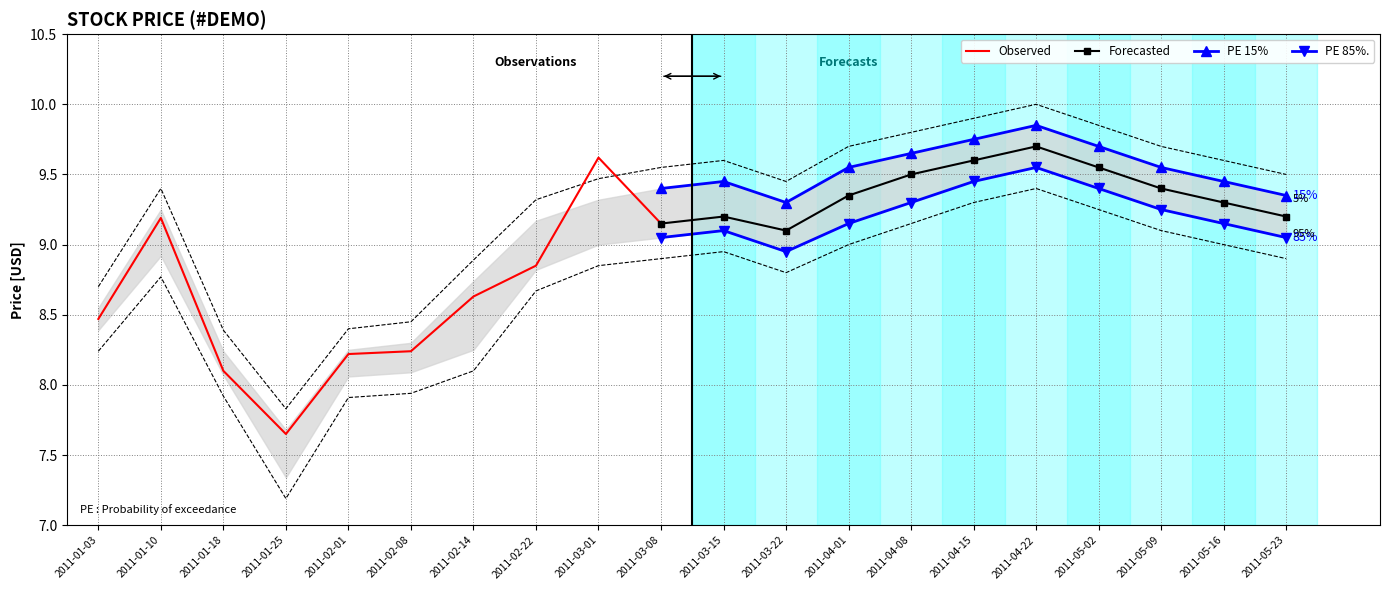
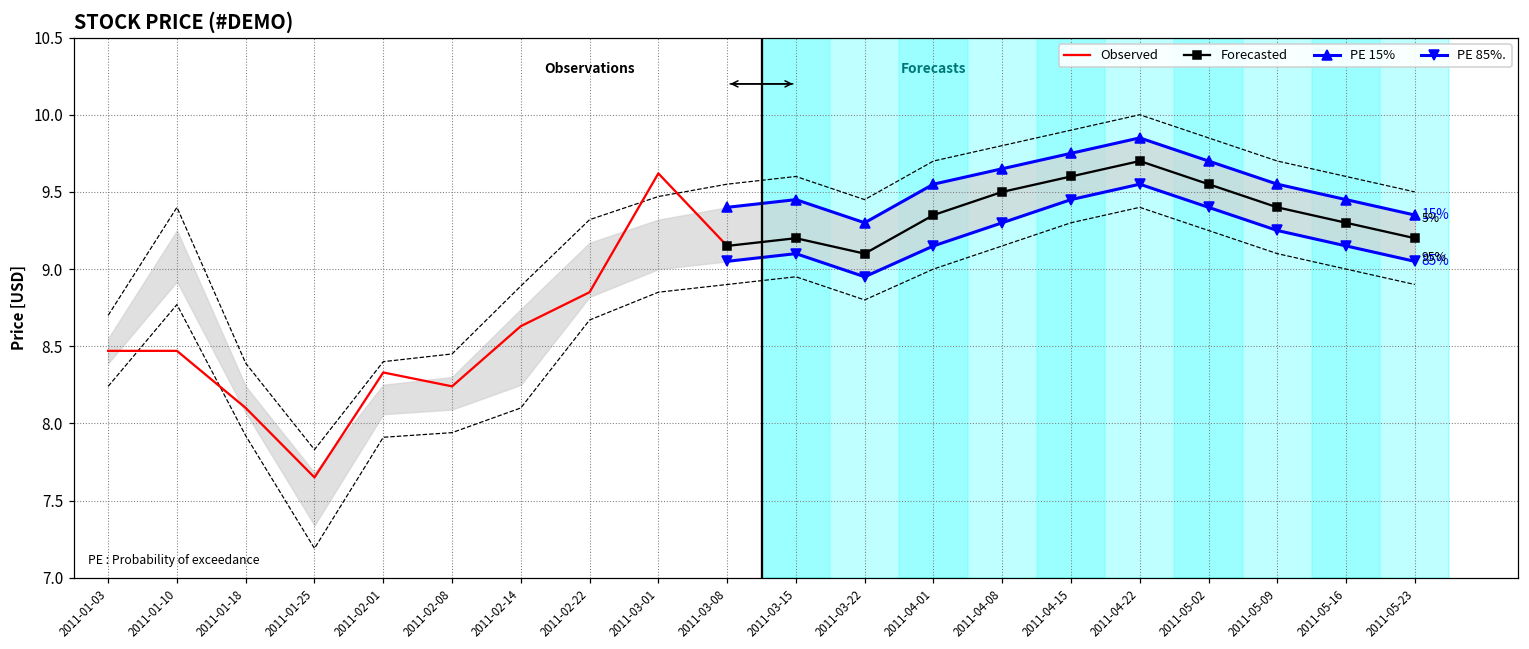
Observed, 2011-01-10: 9.19 -> 8.47
Observed, 2011-02-01: 8.22 -> 8.33
